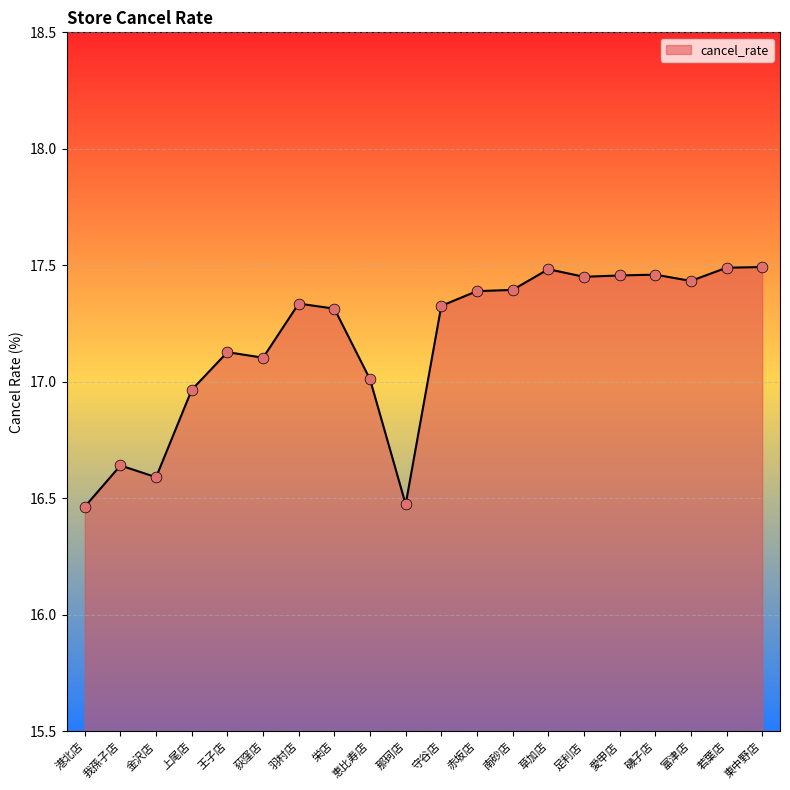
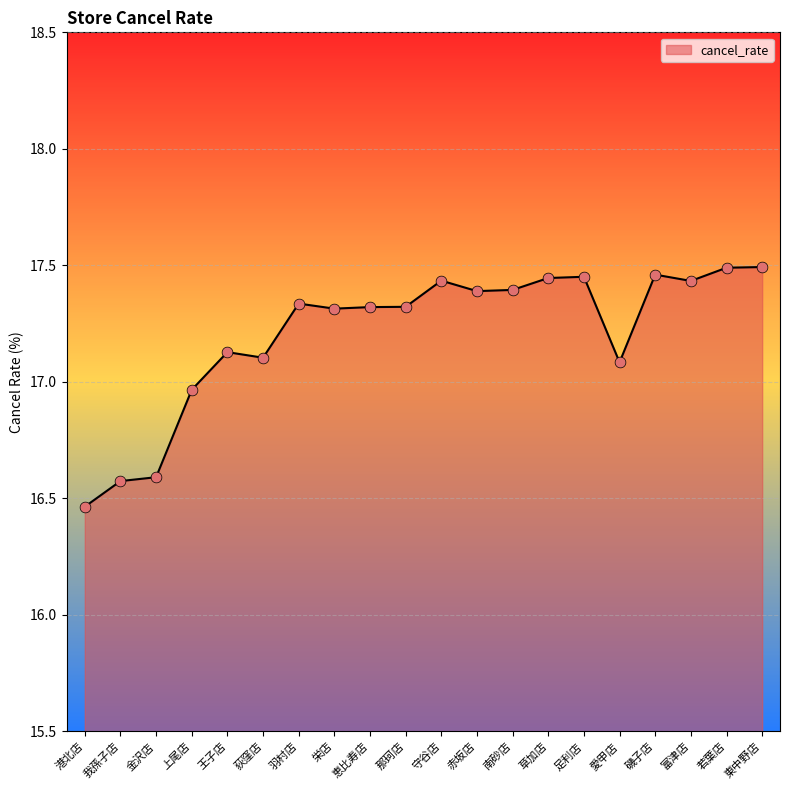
我孫子店: 16.64 -> 16.57
恵比寿店: 17.01 -> 17.32
那珂店: 16.47 -> 17.32
守谷店: 17.33 -> 17.43
草加店: 17.48 -> 17.45
愛甲店: 17.46 -> 17.08
